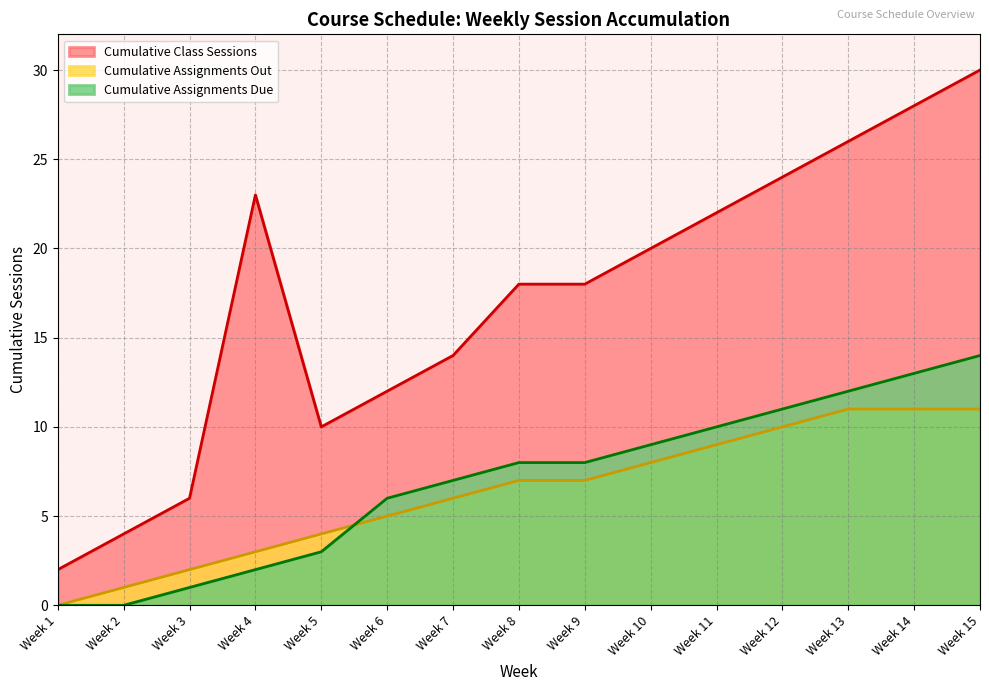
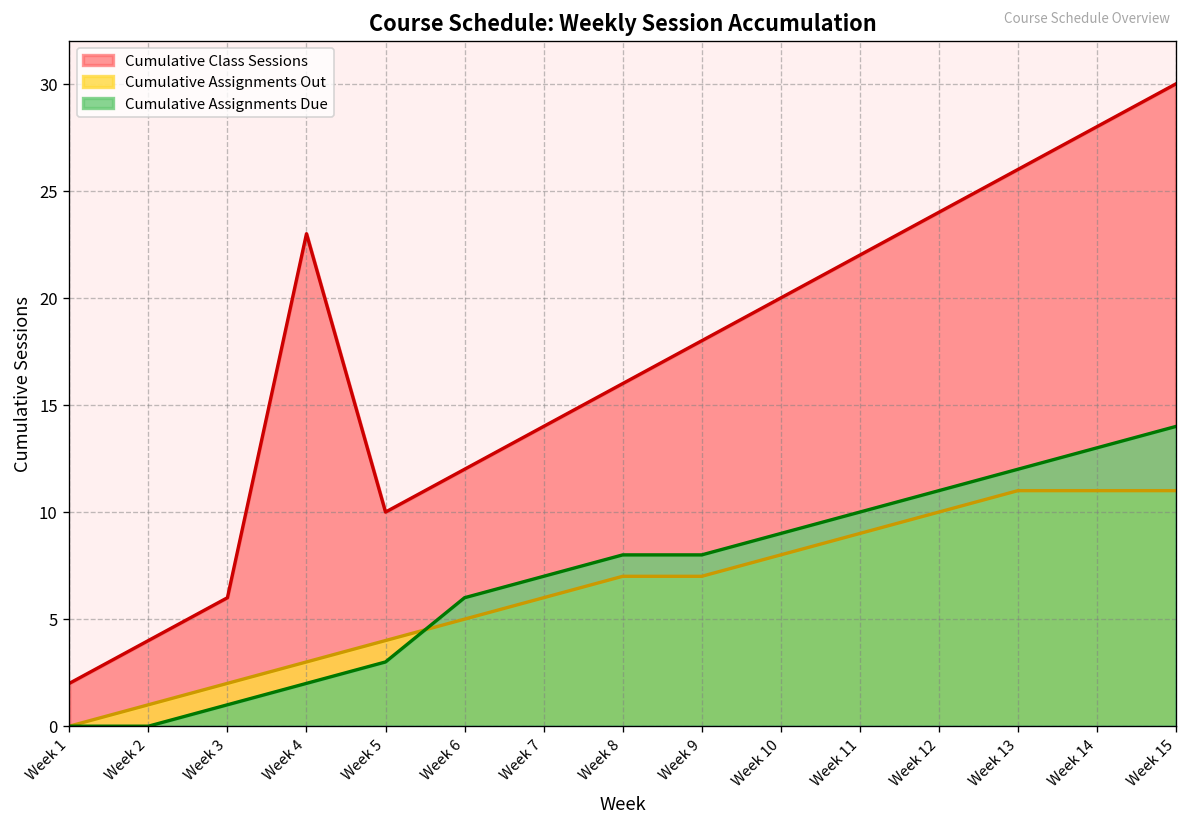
Cumulative Class Sessions, Week 8: 18 -> 16
